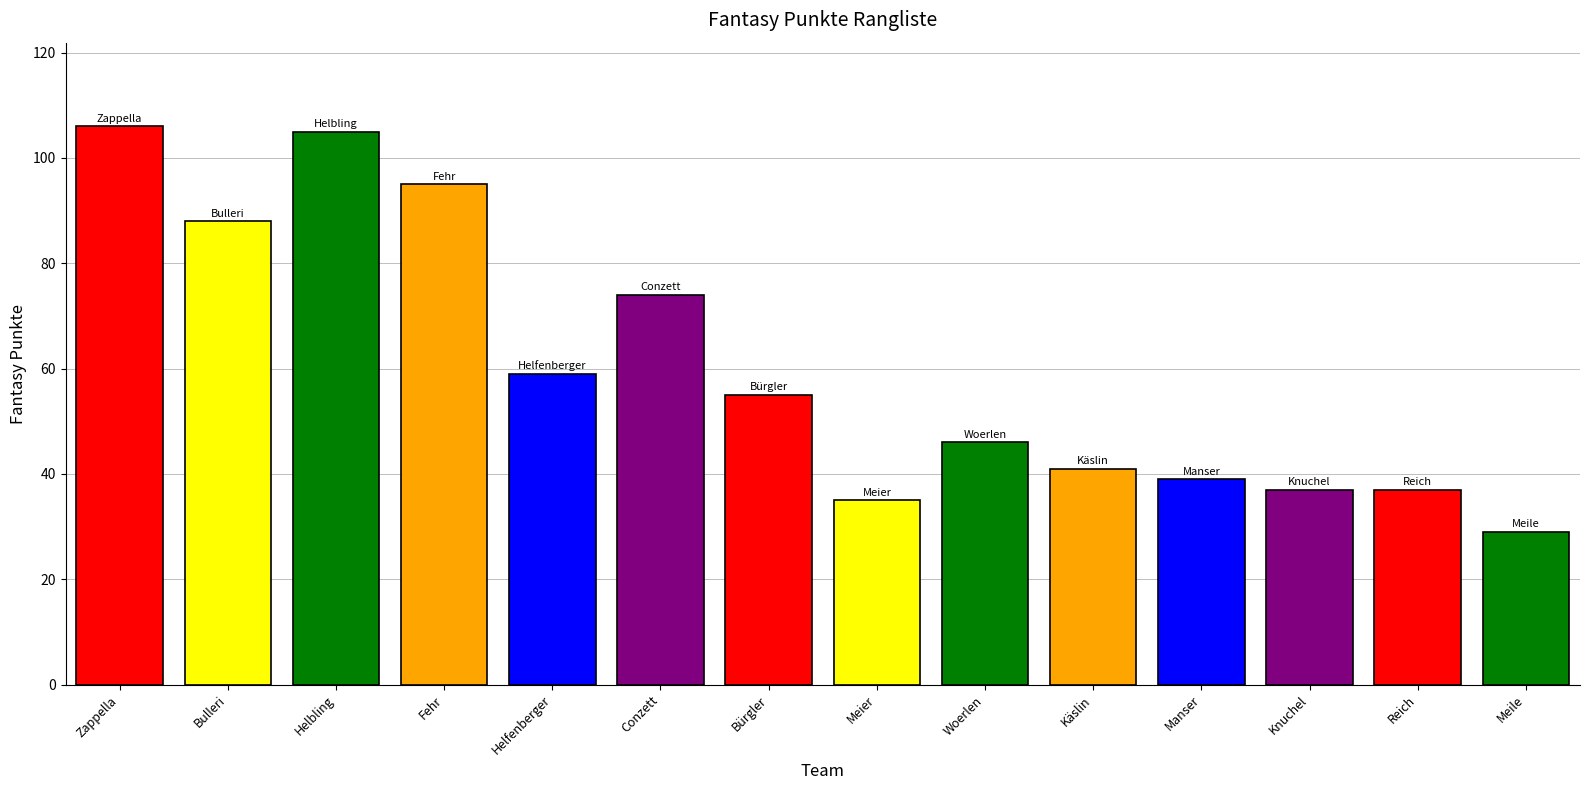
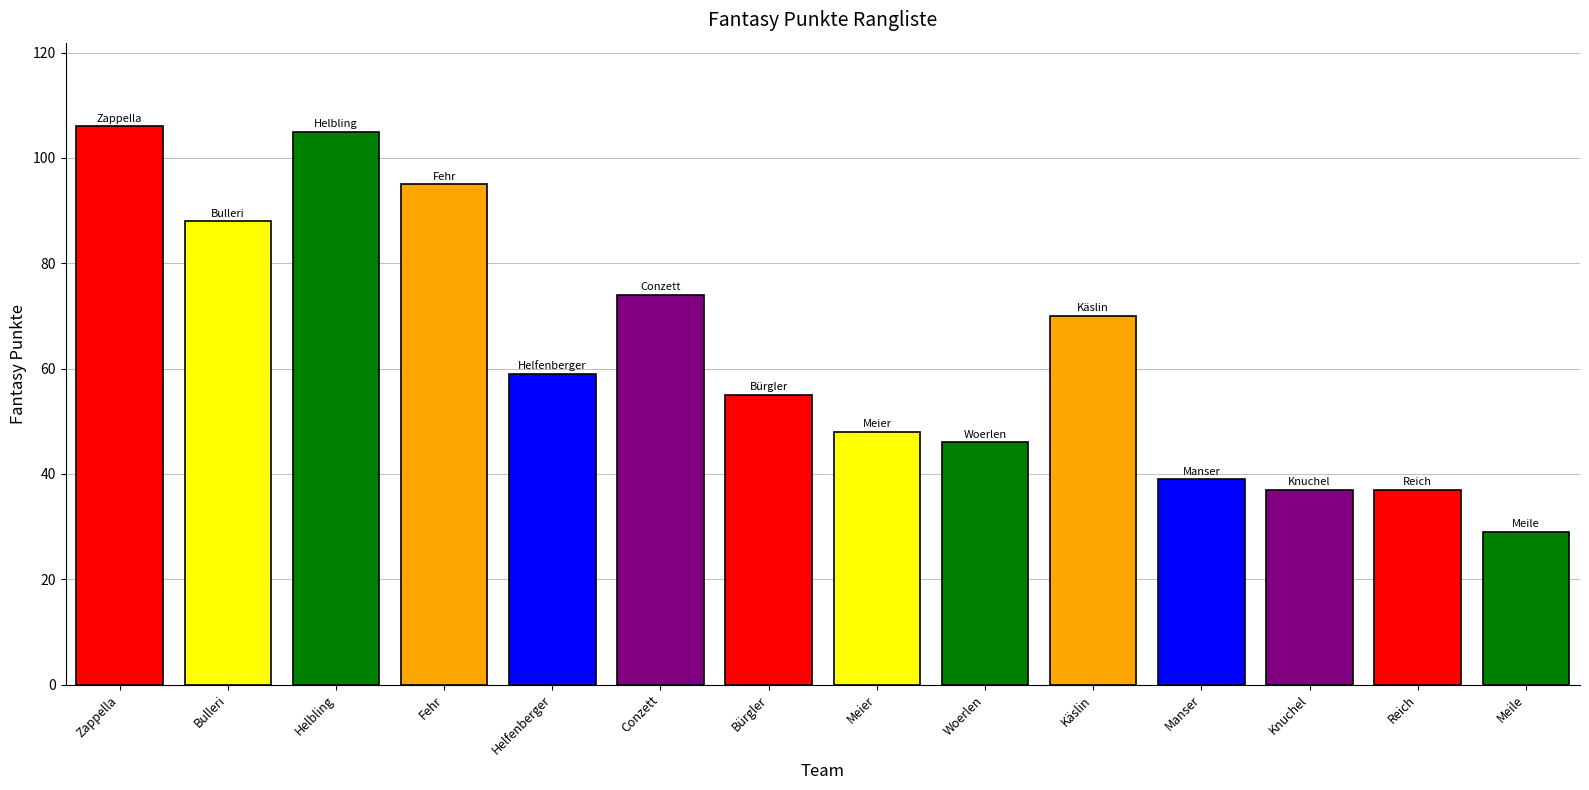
Meier: 35 -> 48
Käslin: 41 -> 70
